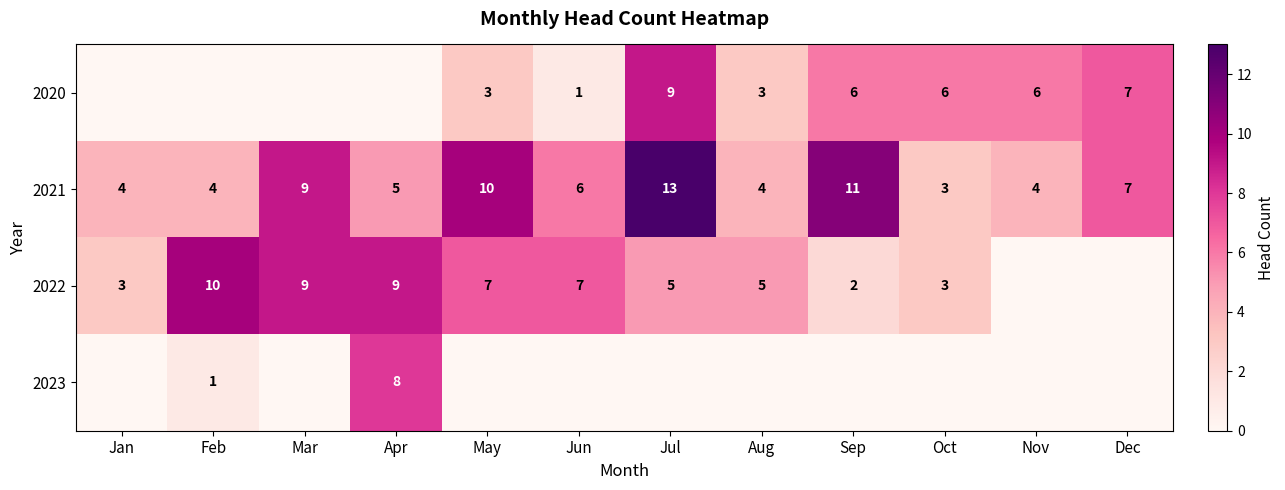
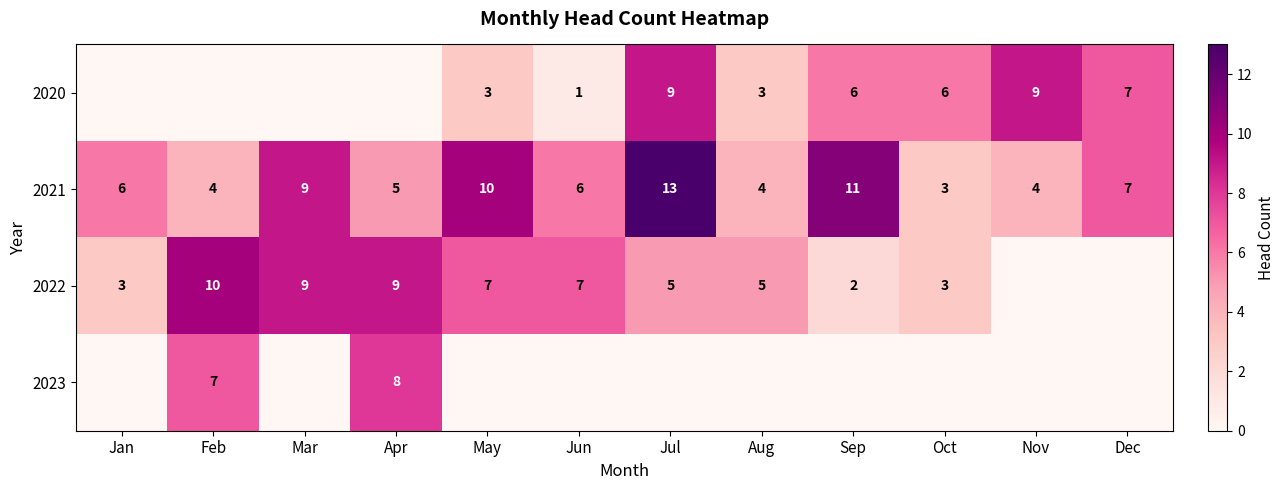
2020, Nov: 6 -> 9
2021, Jan: 4 -> 6
2023, Feb: 1 -> 7
